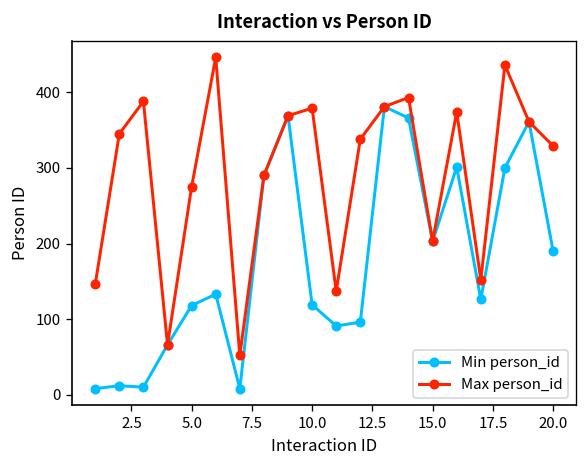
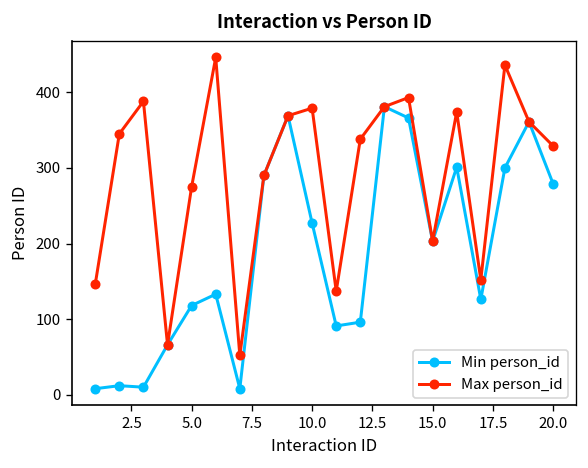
Min person_id, 10.0: 120 -> 230
Min person_id, 20.0: 190 -> 280
